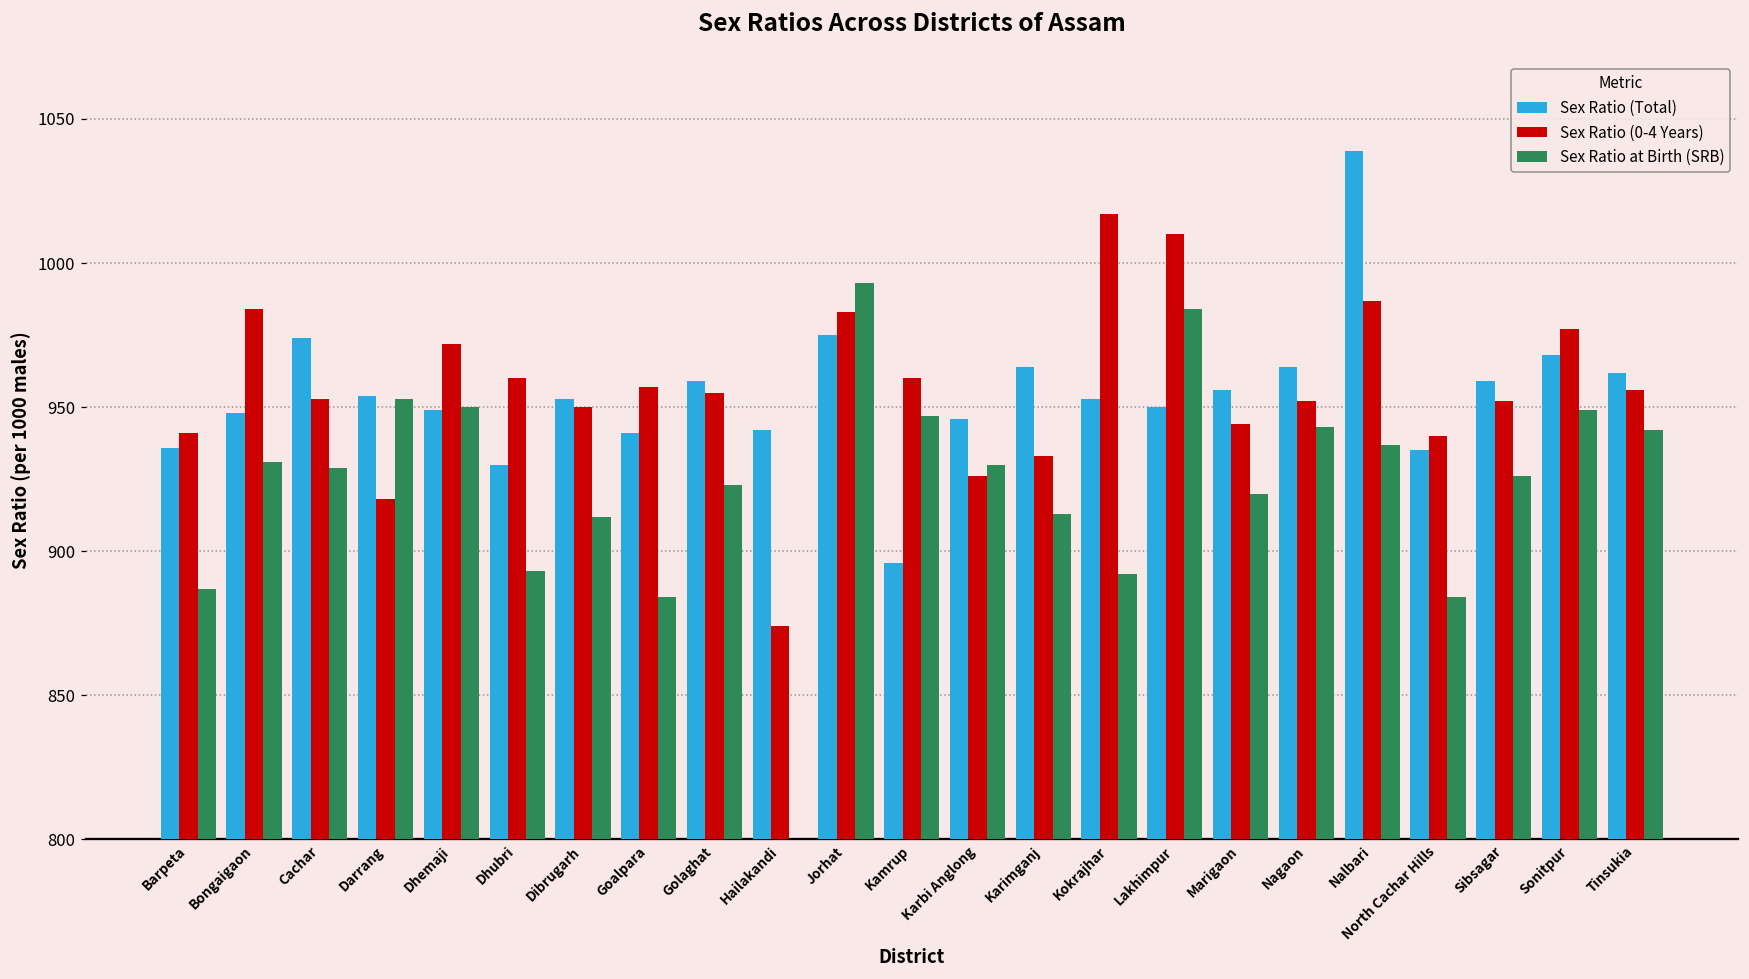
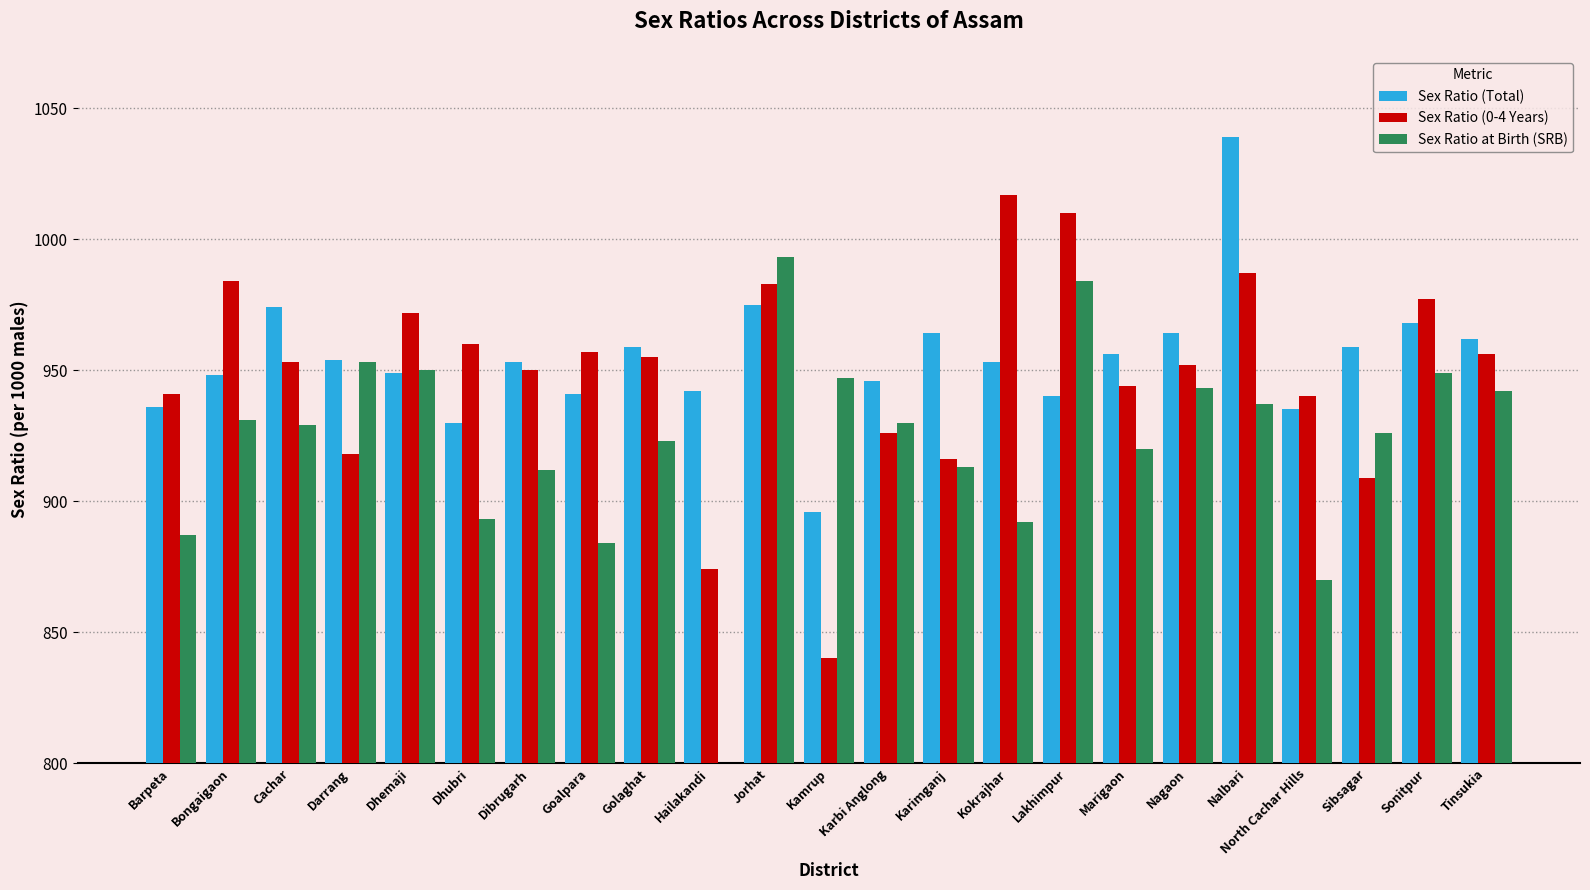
Sex Ratio (0-4 Years), Kamrup: 960 -> 840
Sex Ratio (0-4 Years), Karimganj: 933 -> 916
Sex Ratio (Total), Lakhimpur: 950 -> 940
Sex Ratio at Birth (SRB), North Cachar Hills: 884 -> 870
Sex Ratio (0-4 Years), Sibsagar: 952 -> 909
